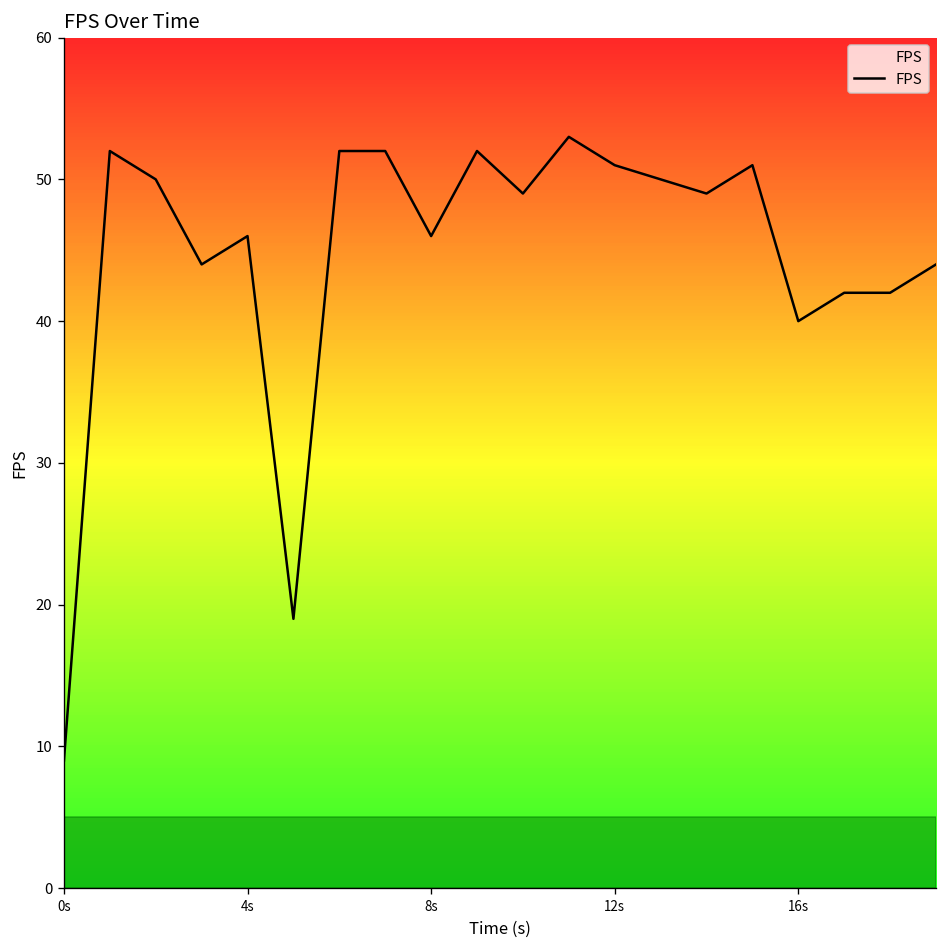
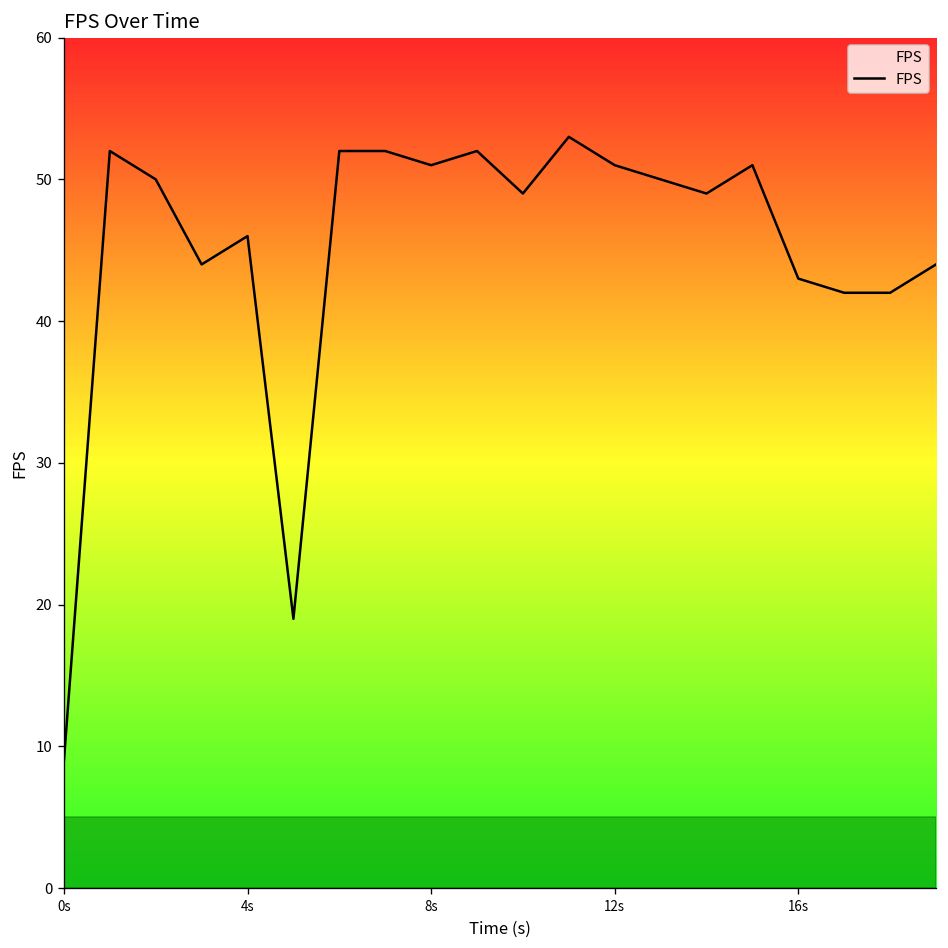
8s: 46 -> 51
16s: 40 -> 43
